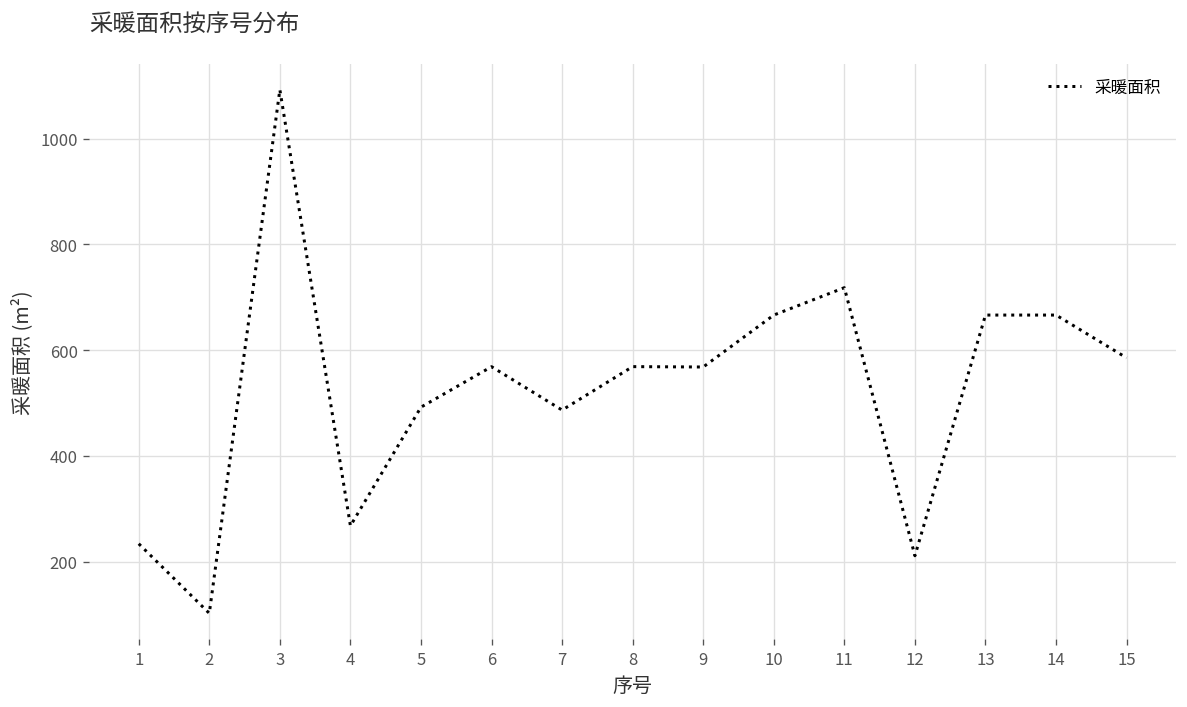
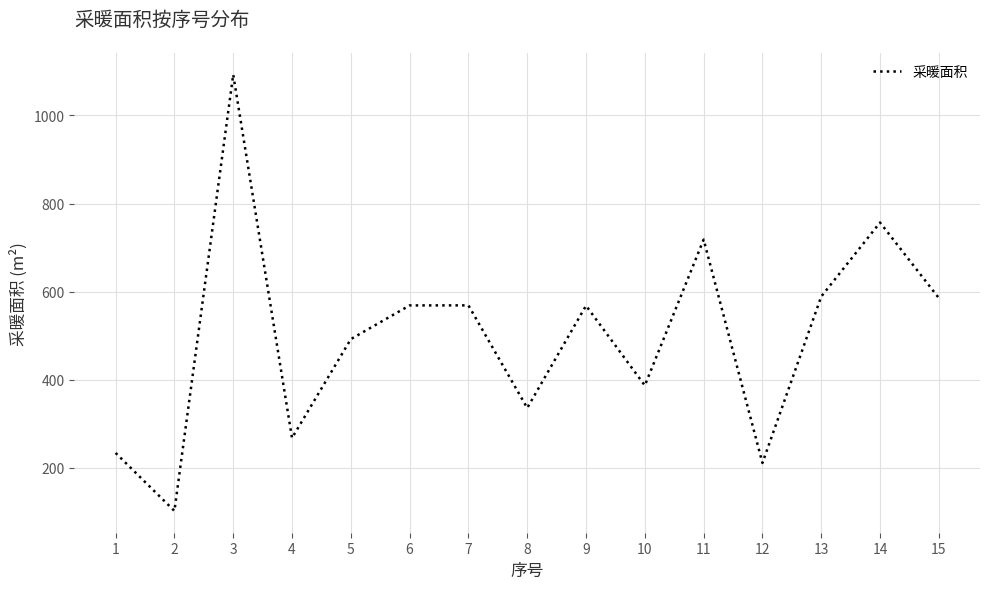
7: 490 -> 570
8: 570 -> 340
10: 670 -> 390
13: 670 -> 590
14: 670 -> 760
